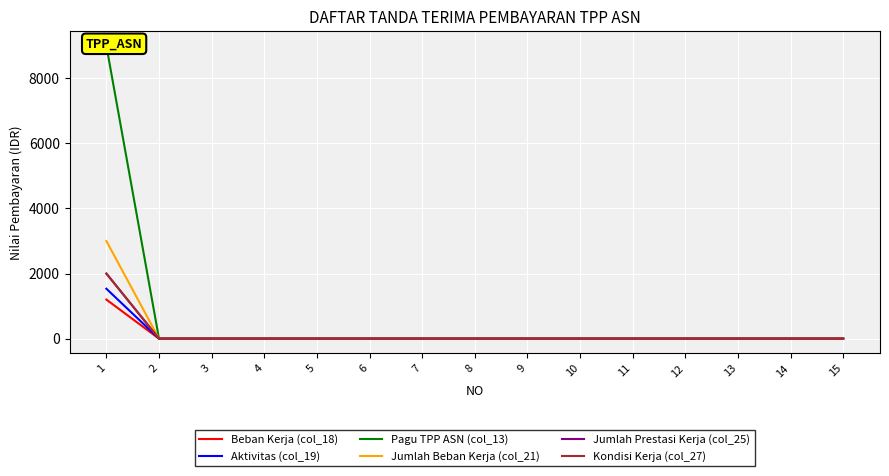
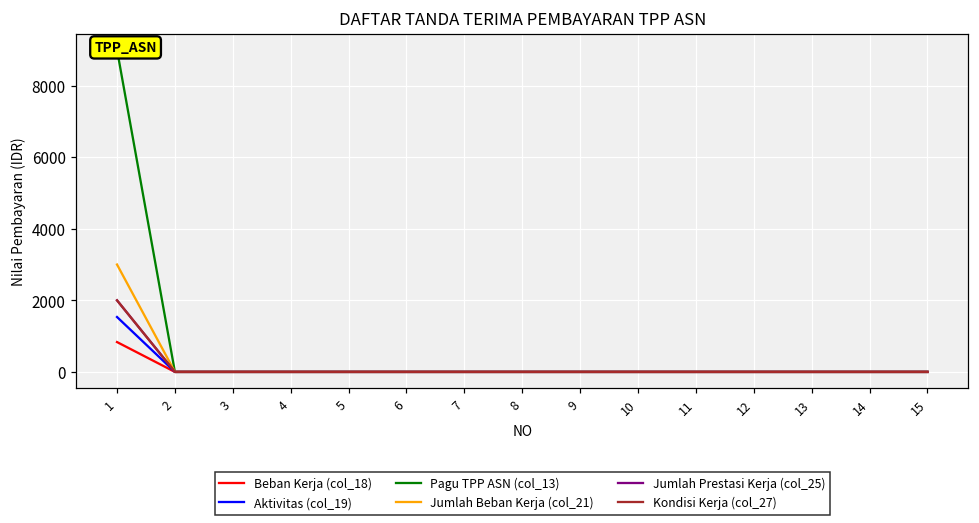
Beban Kerja (col_18), 1: 1200 -> 800
